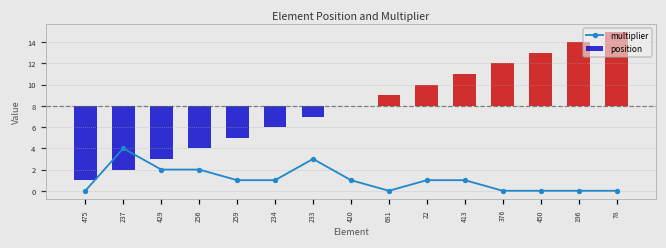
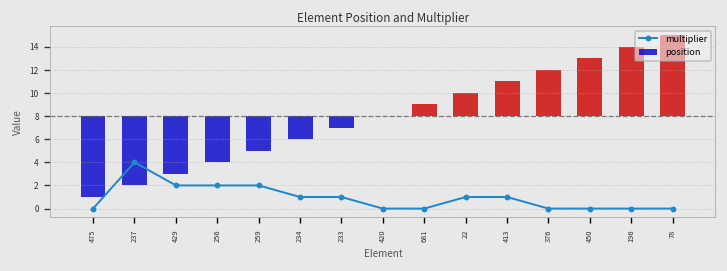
multiplier, 259: 1 -> 2
multiplier, 233: 3 -> 1
multiplier, 420: 1 -> 0
